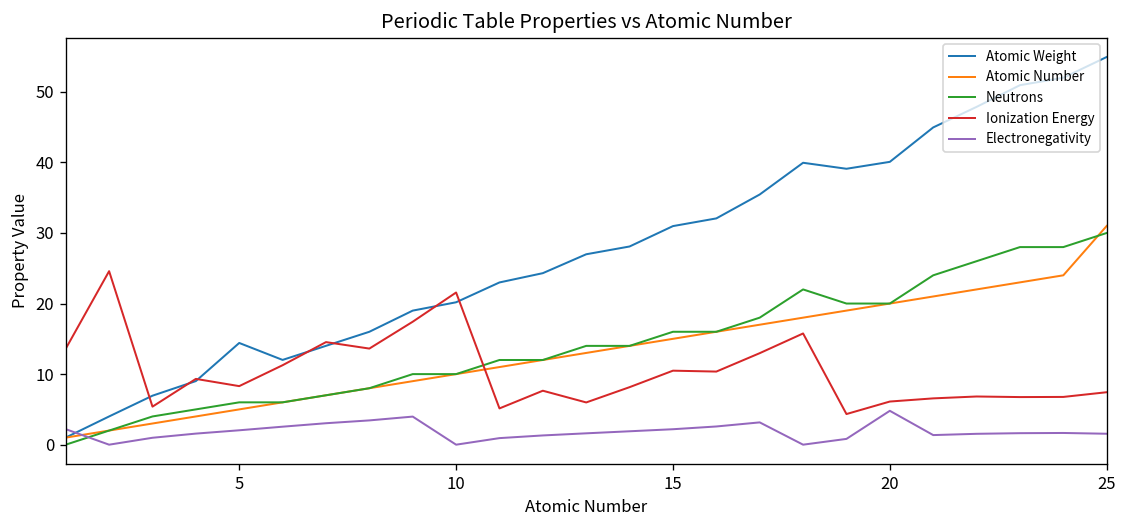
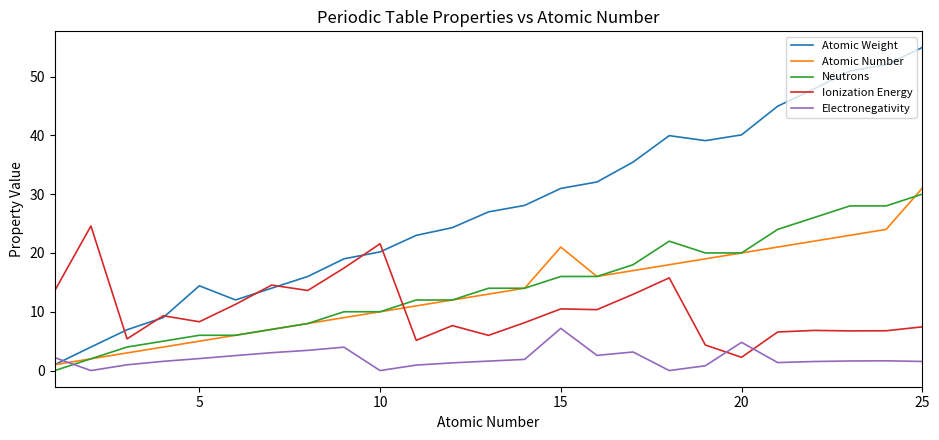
Atomic Number, 15: 15 -> 21
Electronegativity, 15: 2 -> 7
Ionization Energy, 20: 6 -> 2
